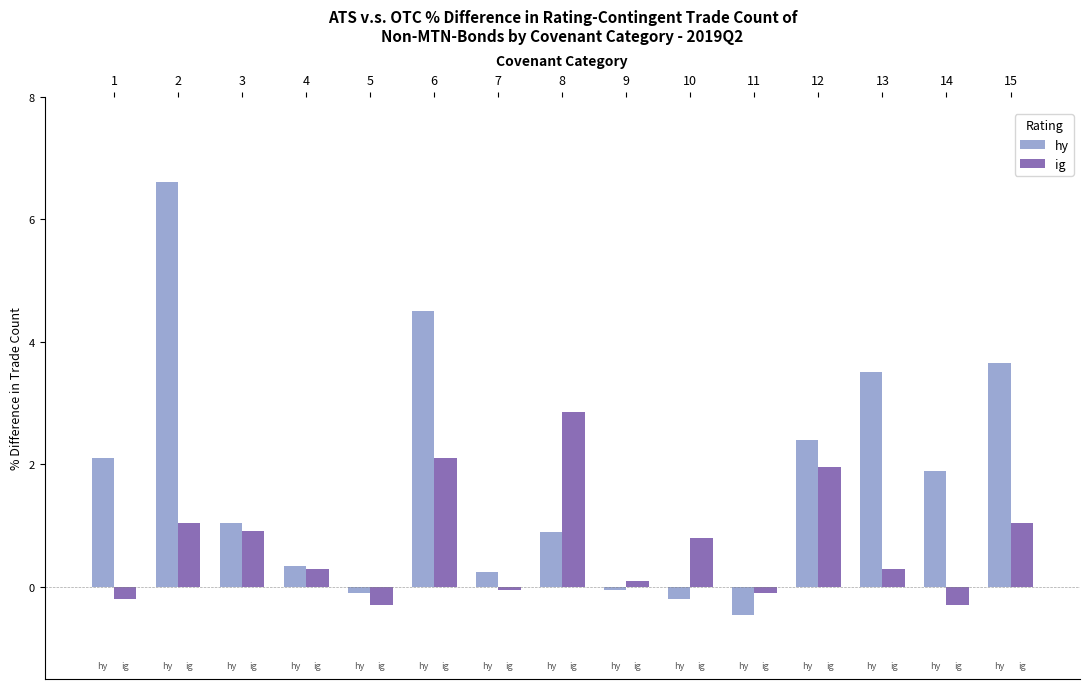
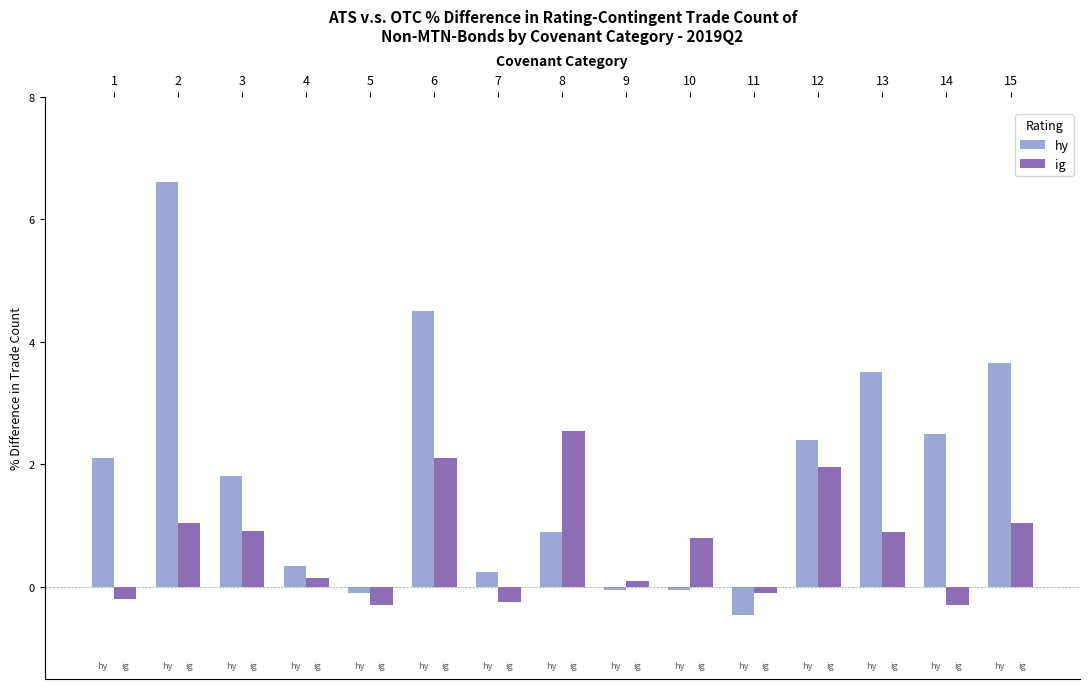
hy, 3: 1.1 -> 1.8
ig, 4: 0.3 -> 0.2
ig, 7: -0.1 -> -0.3
ig, 8: 2.9 -> 2.6
hy, 10: -0.2 -> -0.1
ig, 13: 0.3 -> 0.9
hy, 14: 1.9 -> 2.5
